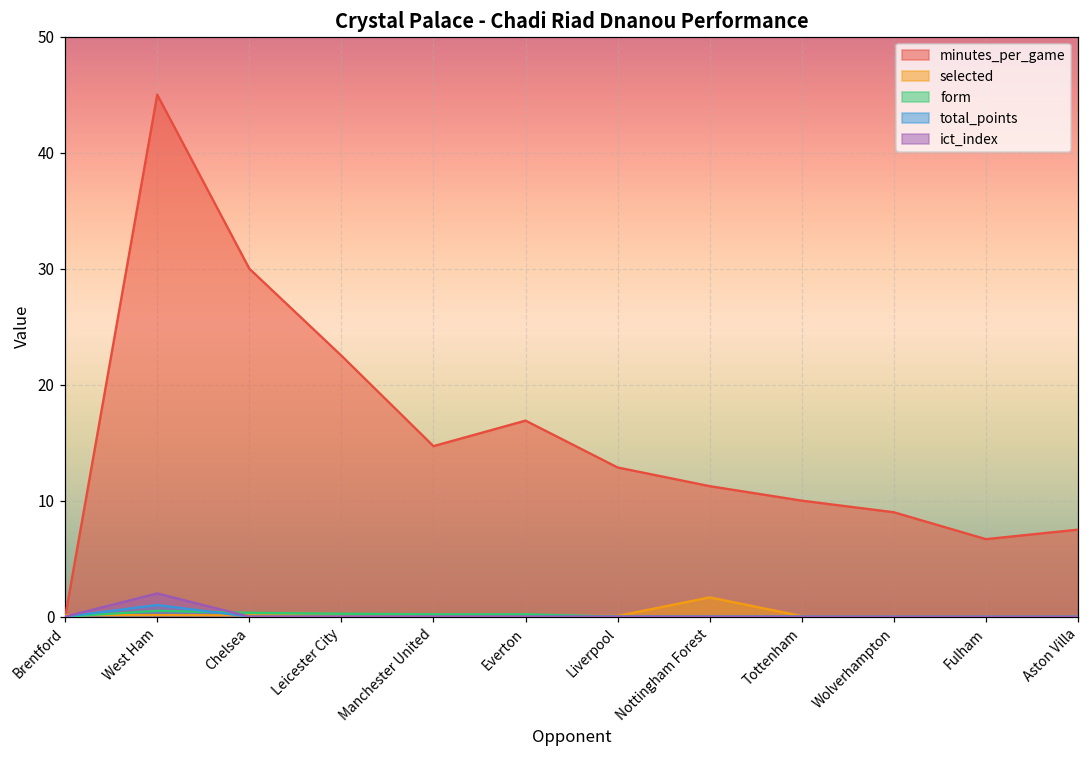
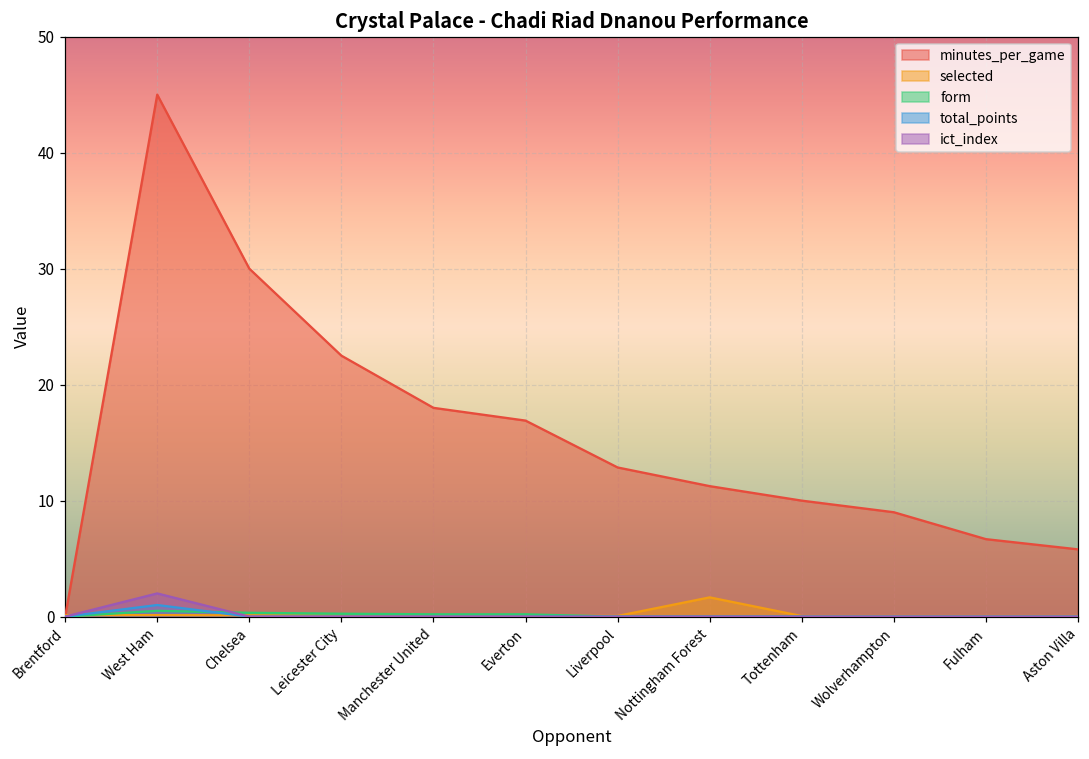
minutes_per_game, Manchester United: 14.7 -> 18.0
minutes_per_game, Aston Villa: 7.5 -> 5.8
